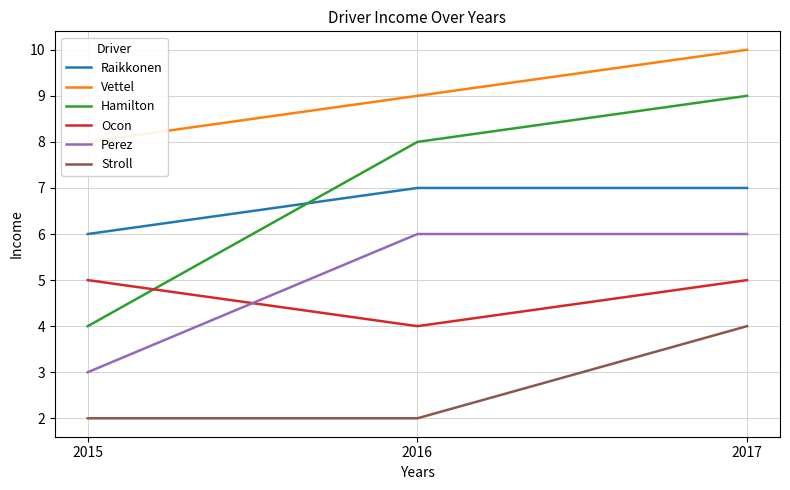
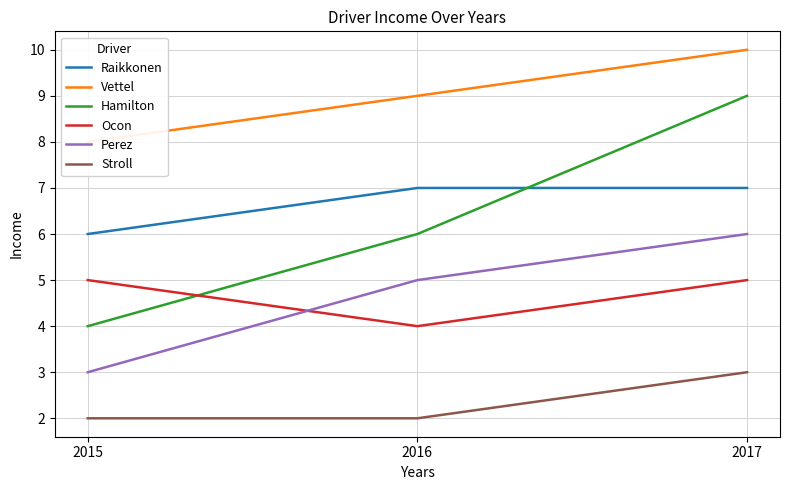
Hamilton, 2016: 8 -> 6
Perez, 2016: 6 -> 5
Stroll, 2017: 4 -> 3
